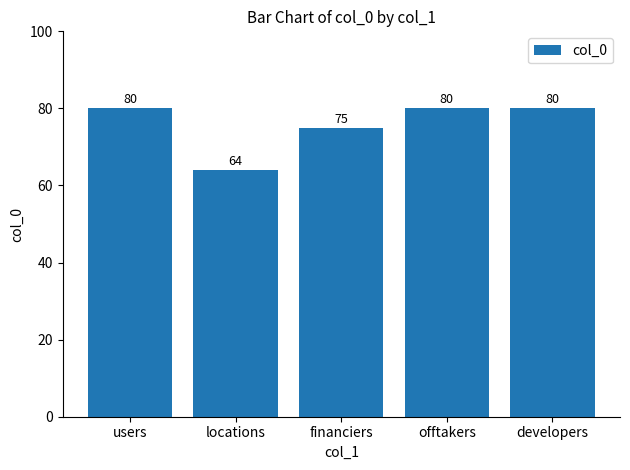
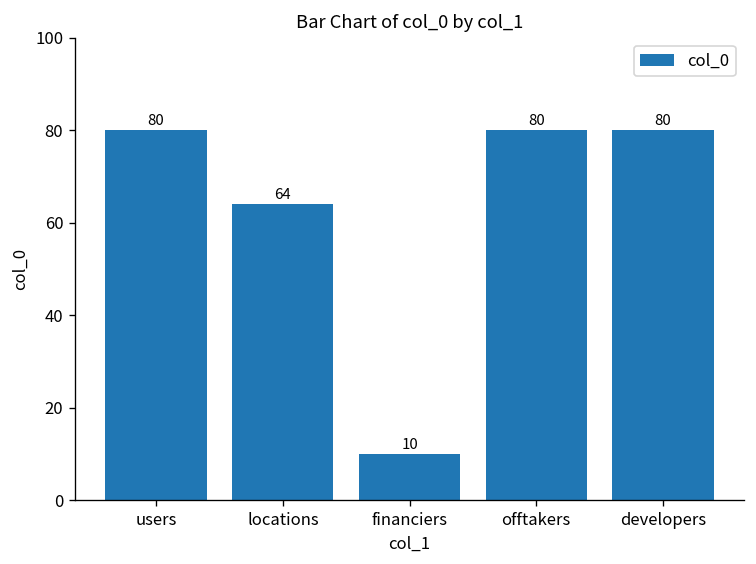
financiers: 75 -> 10
